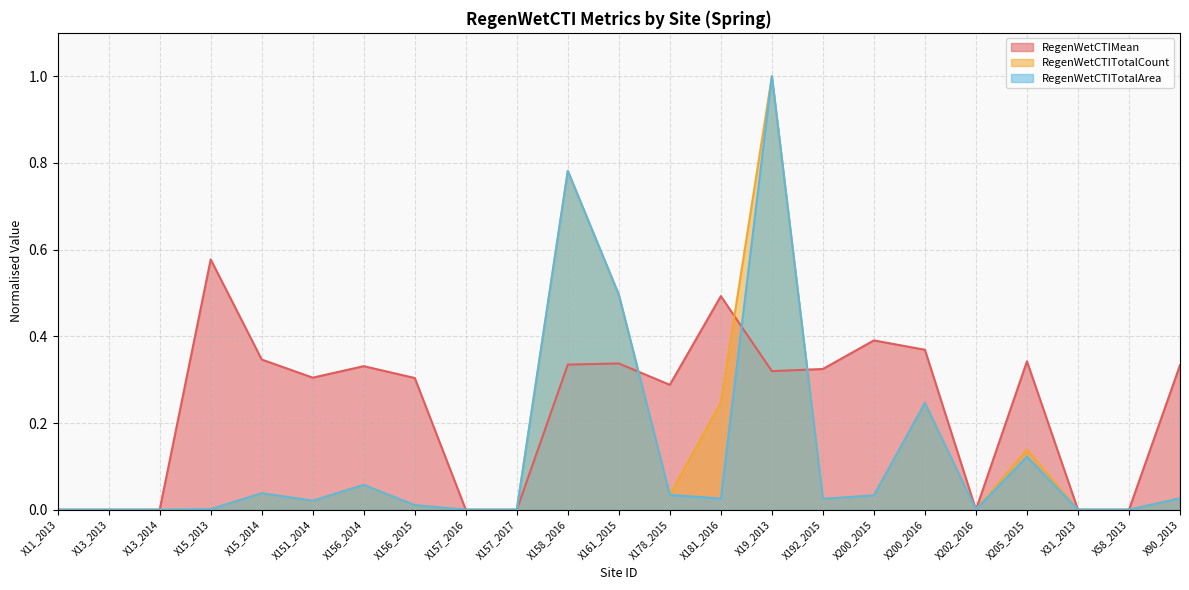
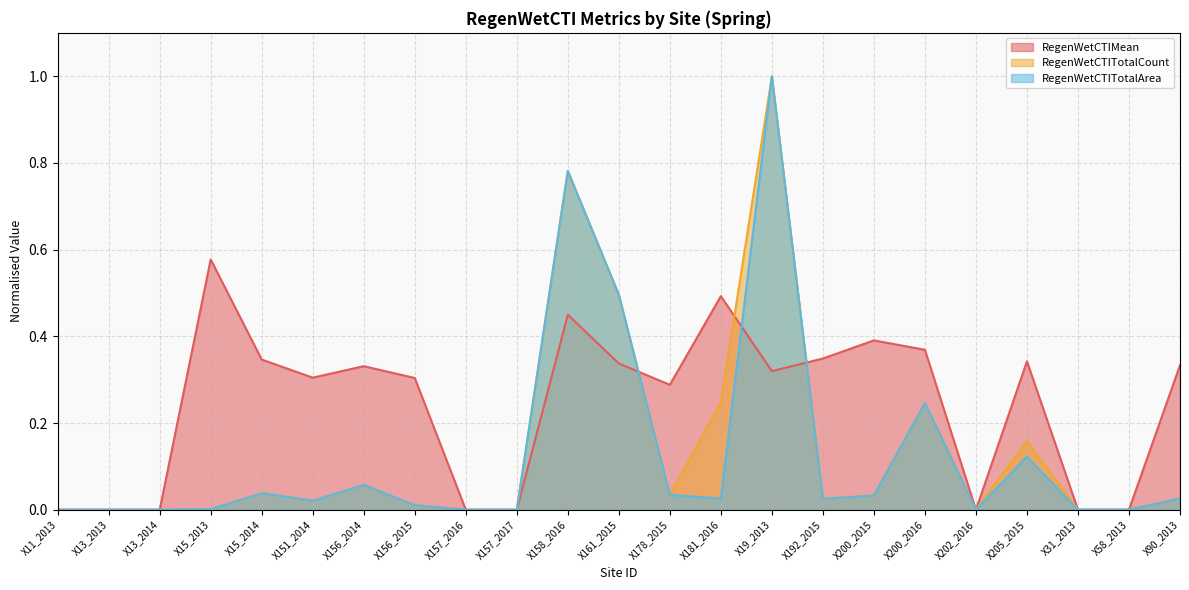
RegenWetCTIMean, X158_2016: 0.33 -> 0.45
RegenWetCTIMean, X192_2015: 0.32 -> 0.35
RegenWetCTITotalCount, X205_2015: 0.14 -> 0.16
